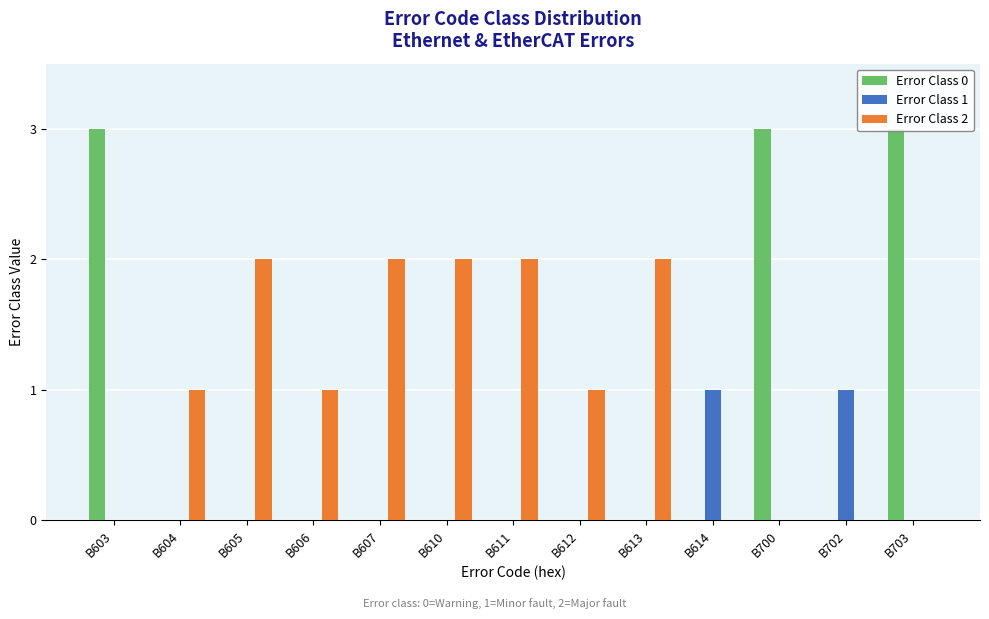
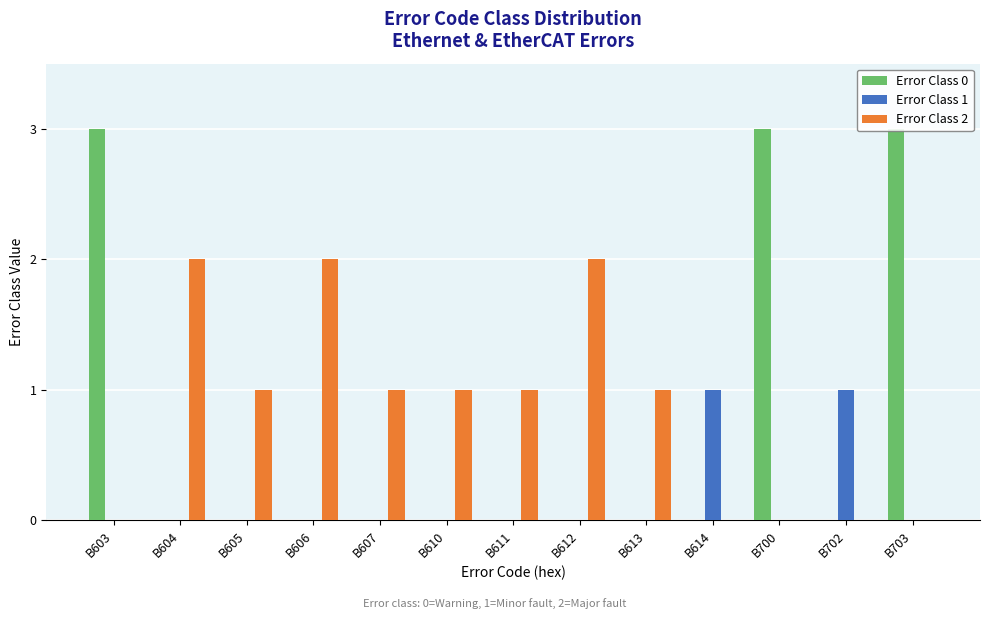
Error Class 2, B604: 1 -> 2
Error Class 2, B605: 2 -> 1
Error Class 2, B606: 1 -> 2
Error Class 2, B607: 2 -> 1
Error Class 2, B610: 2 -> 1
Error Class 2, B611: 2 -> 1
Error Class 2, B612: 1 -> 2
Error Class 2, B613: 2 -> 1
